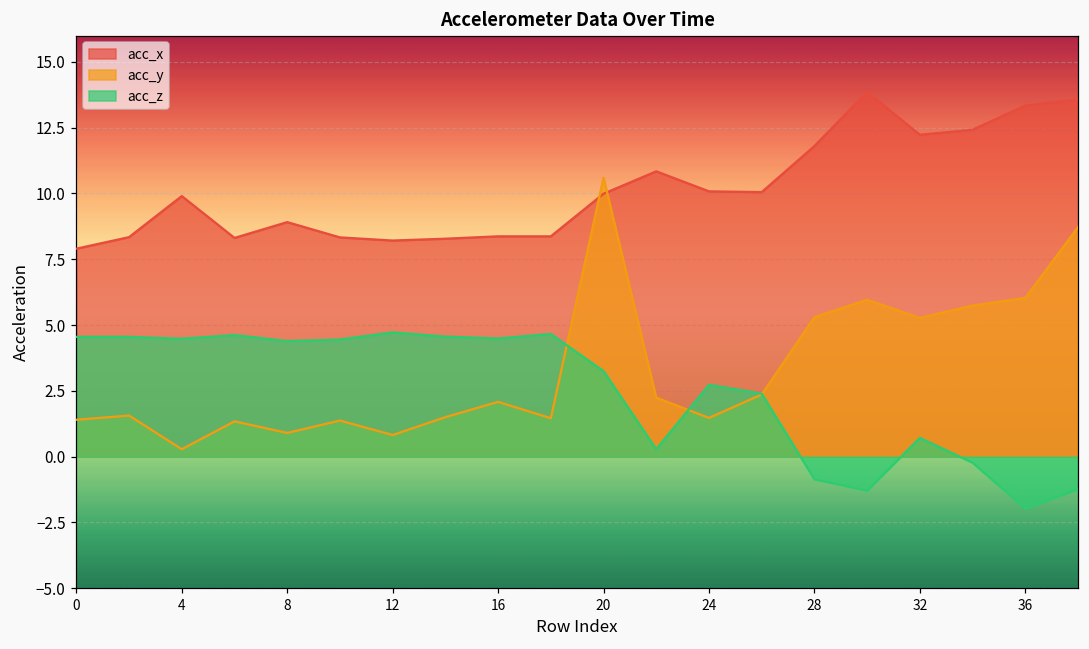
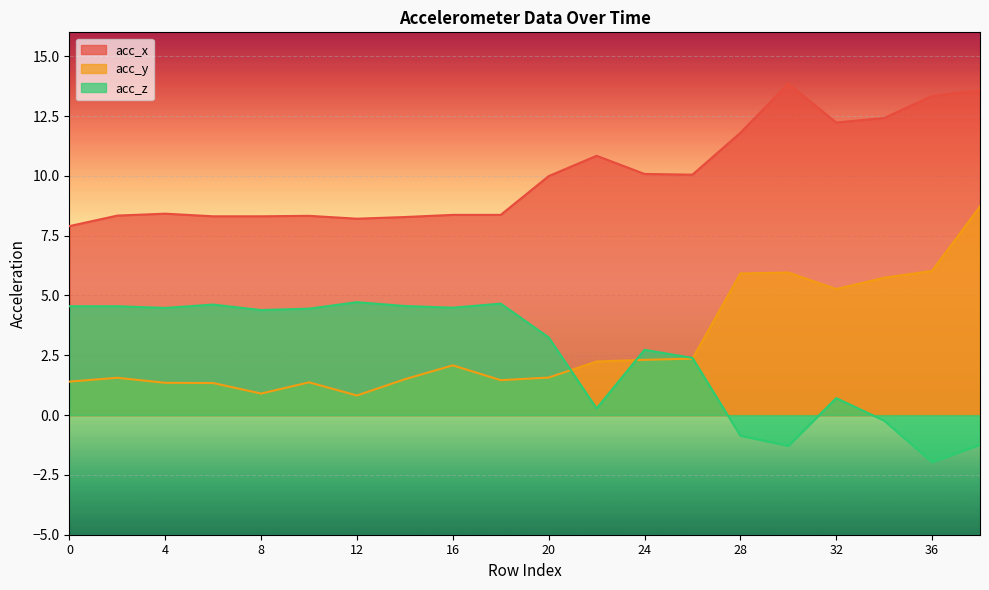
acc_x, 4: 9.9 -> 8.4
acc_y, 4: 0.3 -> 1.4
acc_x, 8: 8.9 -> 8.3
acc_y, 20: 10.6 -> 1.6
acc_y, 24: 1.5 -> 2.3
acc_y, 28: 5.3 -> 5.9
